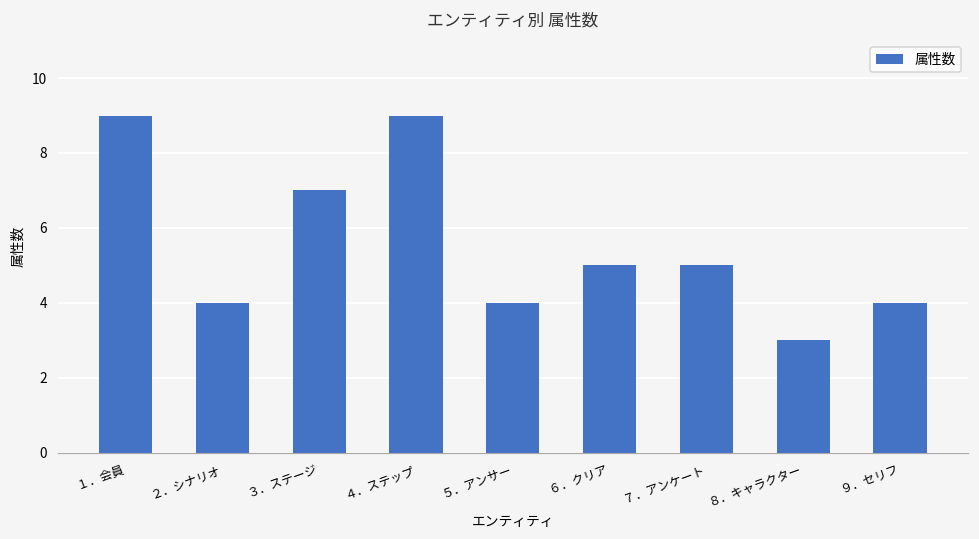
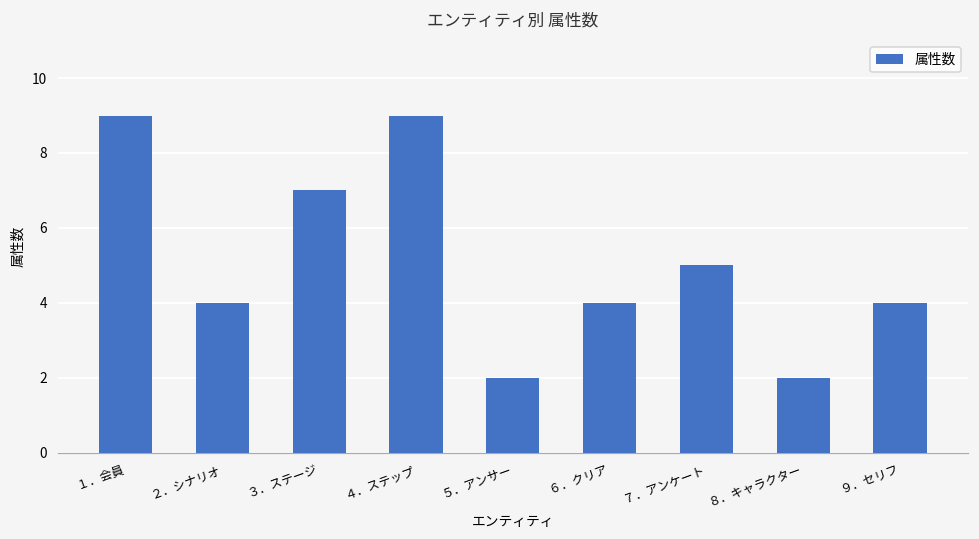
５．アンサー: 4 -> 2
６．クリア: 5 -> 4
８．キャラクター: 3 -> 2
